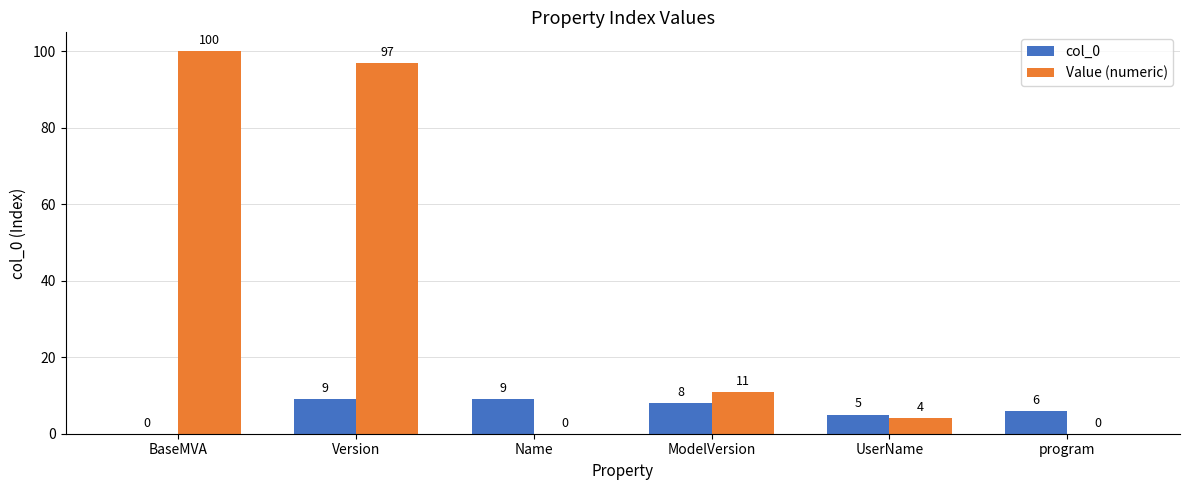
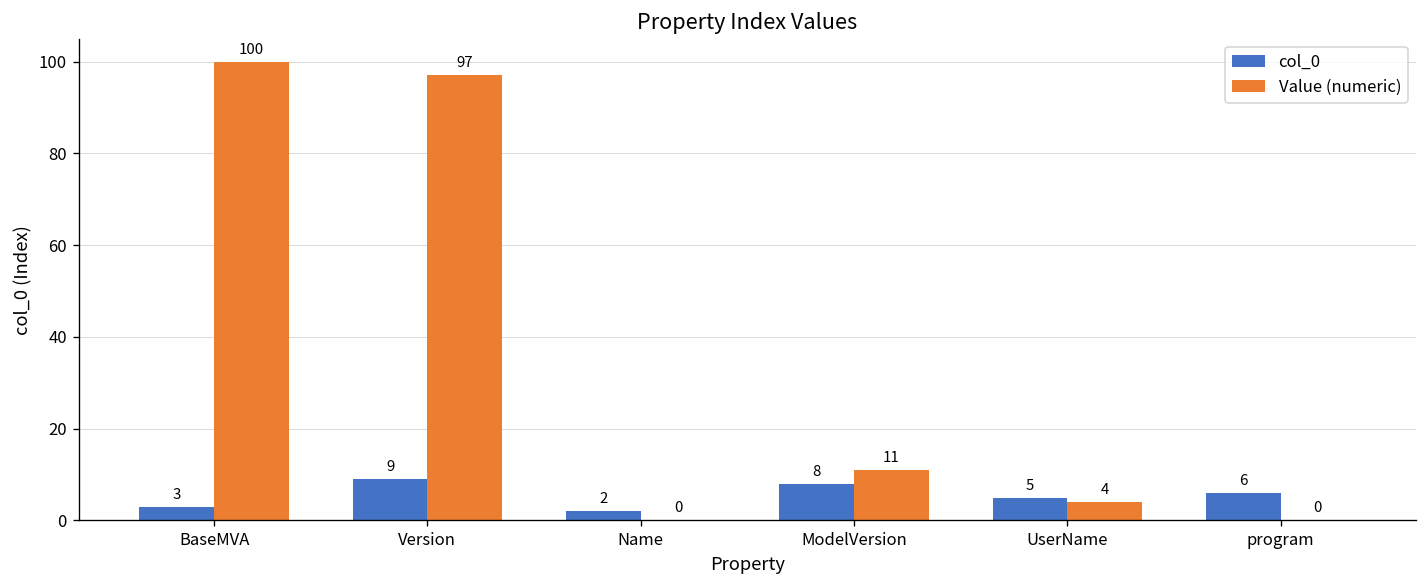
col_0, BaseMVA: 0 -> 3
col_0, Name: 9 -> 2
